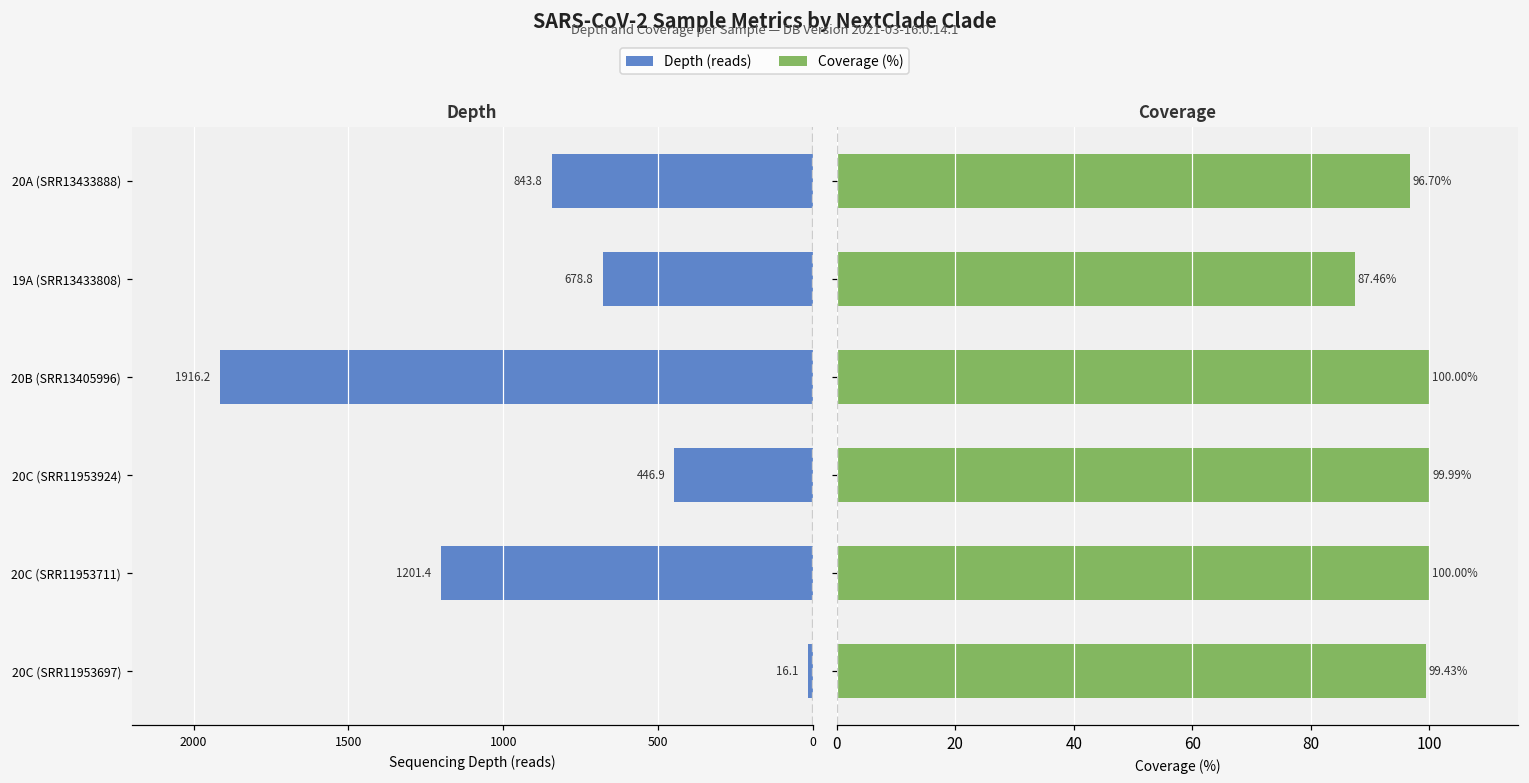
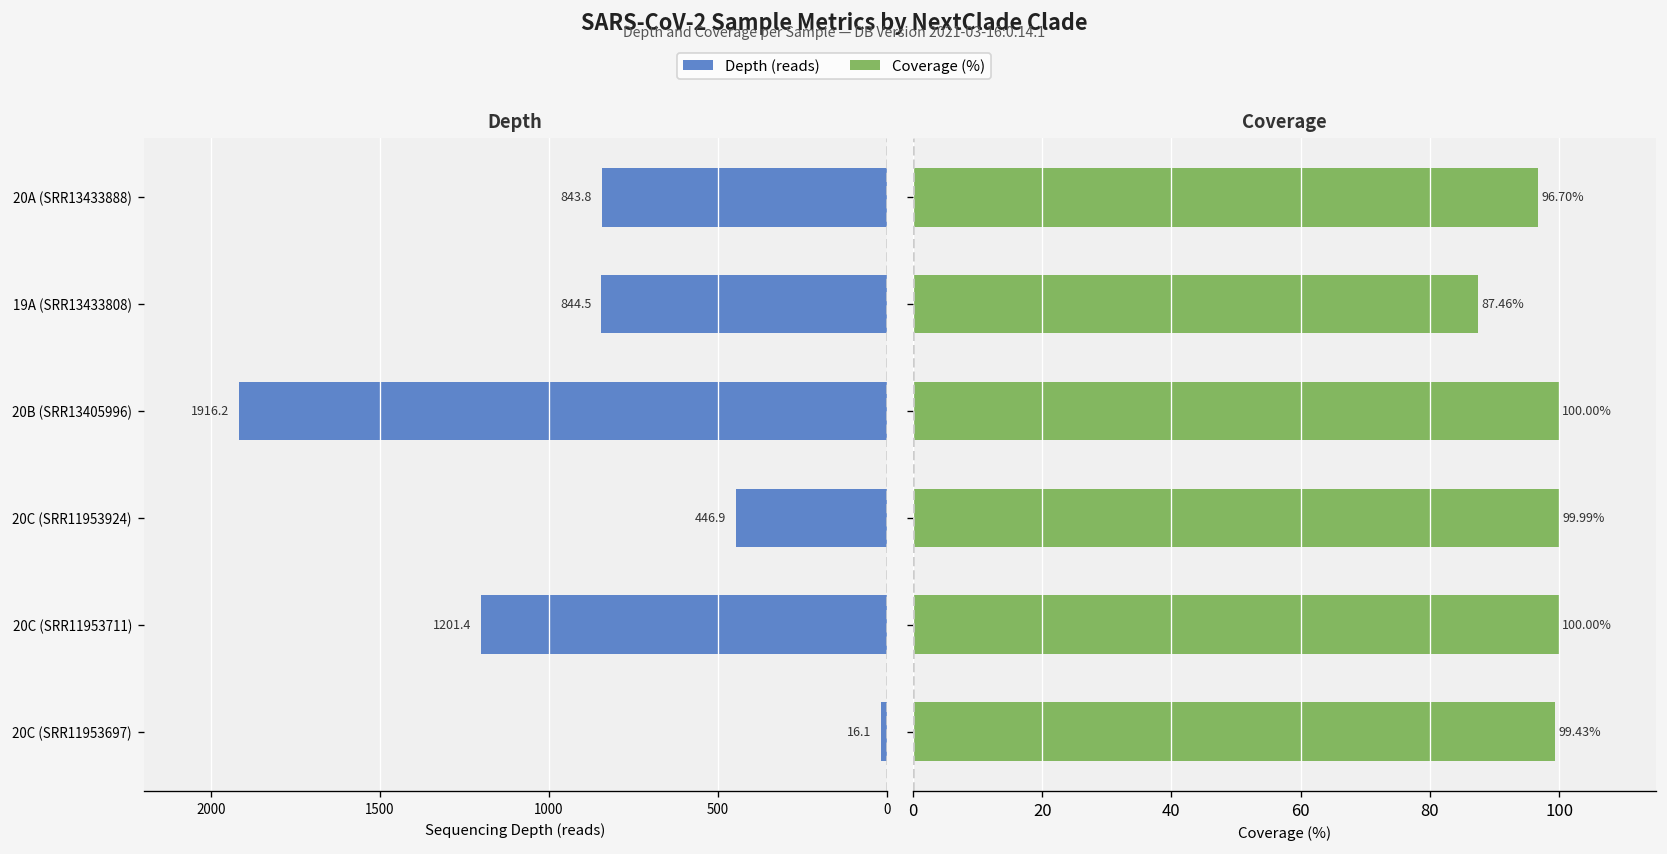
Depth, 19A (SRR13433808): 678.8 -> 844.5
